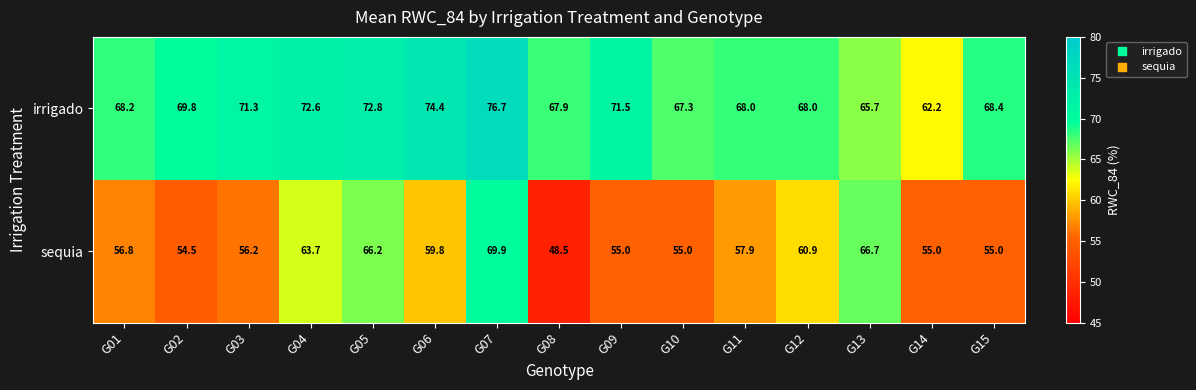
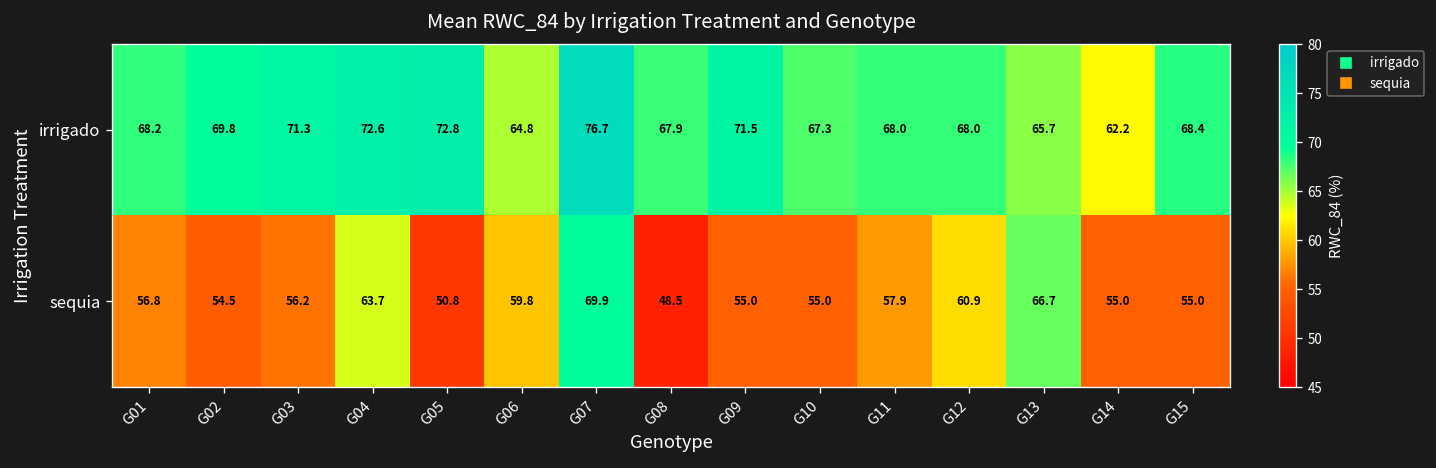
irrigado, G06: 74.4 -> 64.8
sequia, G05: 66.2 -> 50.8
